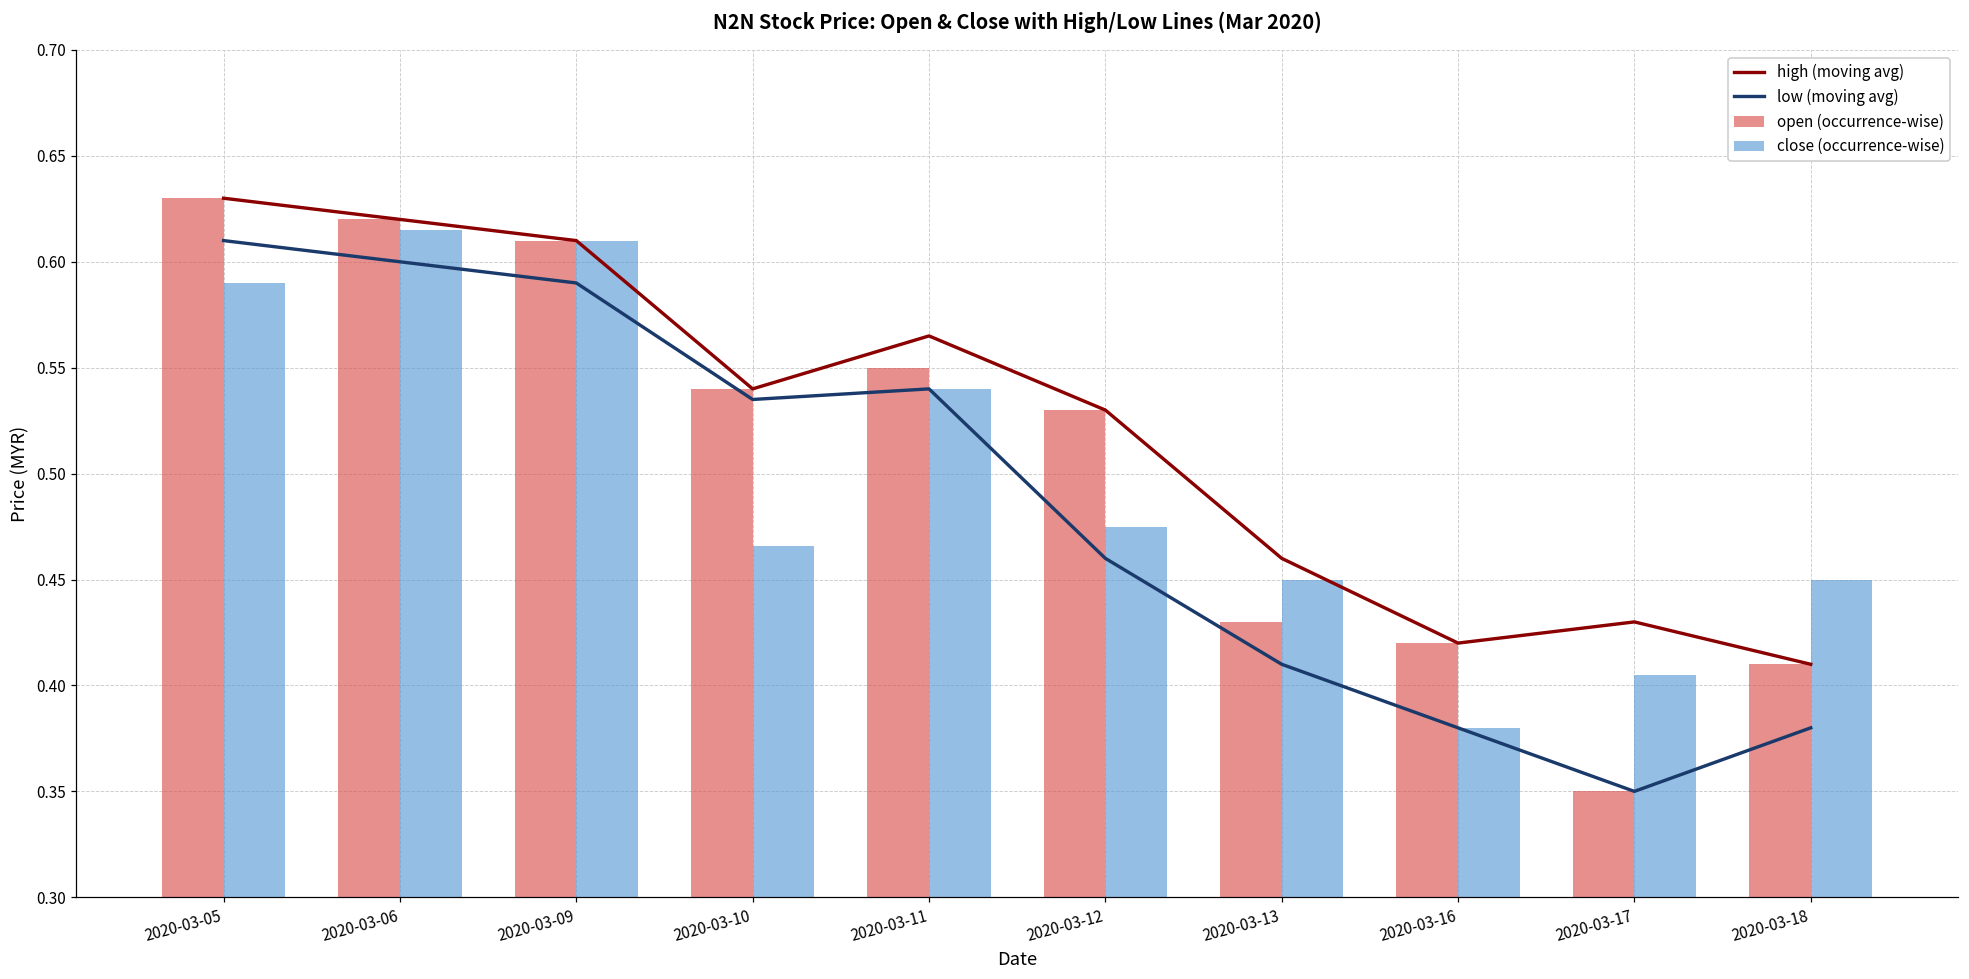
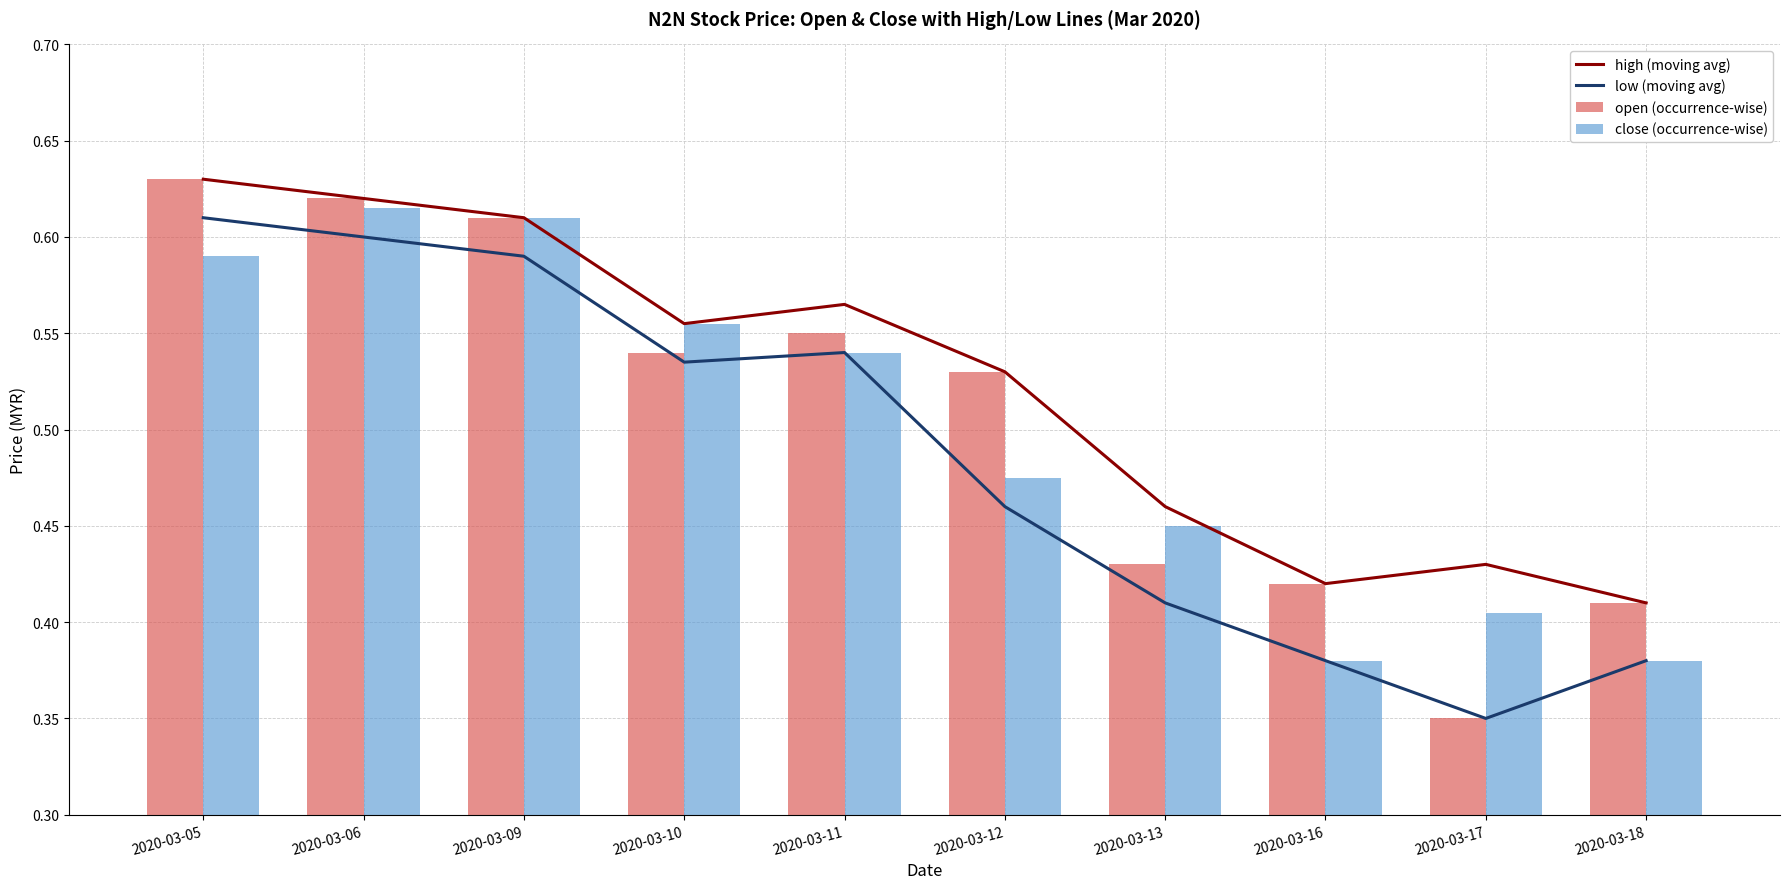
high (moving avg), 2020-03-10: 0.540 -> 0.555
close (occurrence-wise), 2020-03-10: 0.466 -> 0.555
close (occurrence-wise), 2020-03-18: 0.45 -> 0.38
